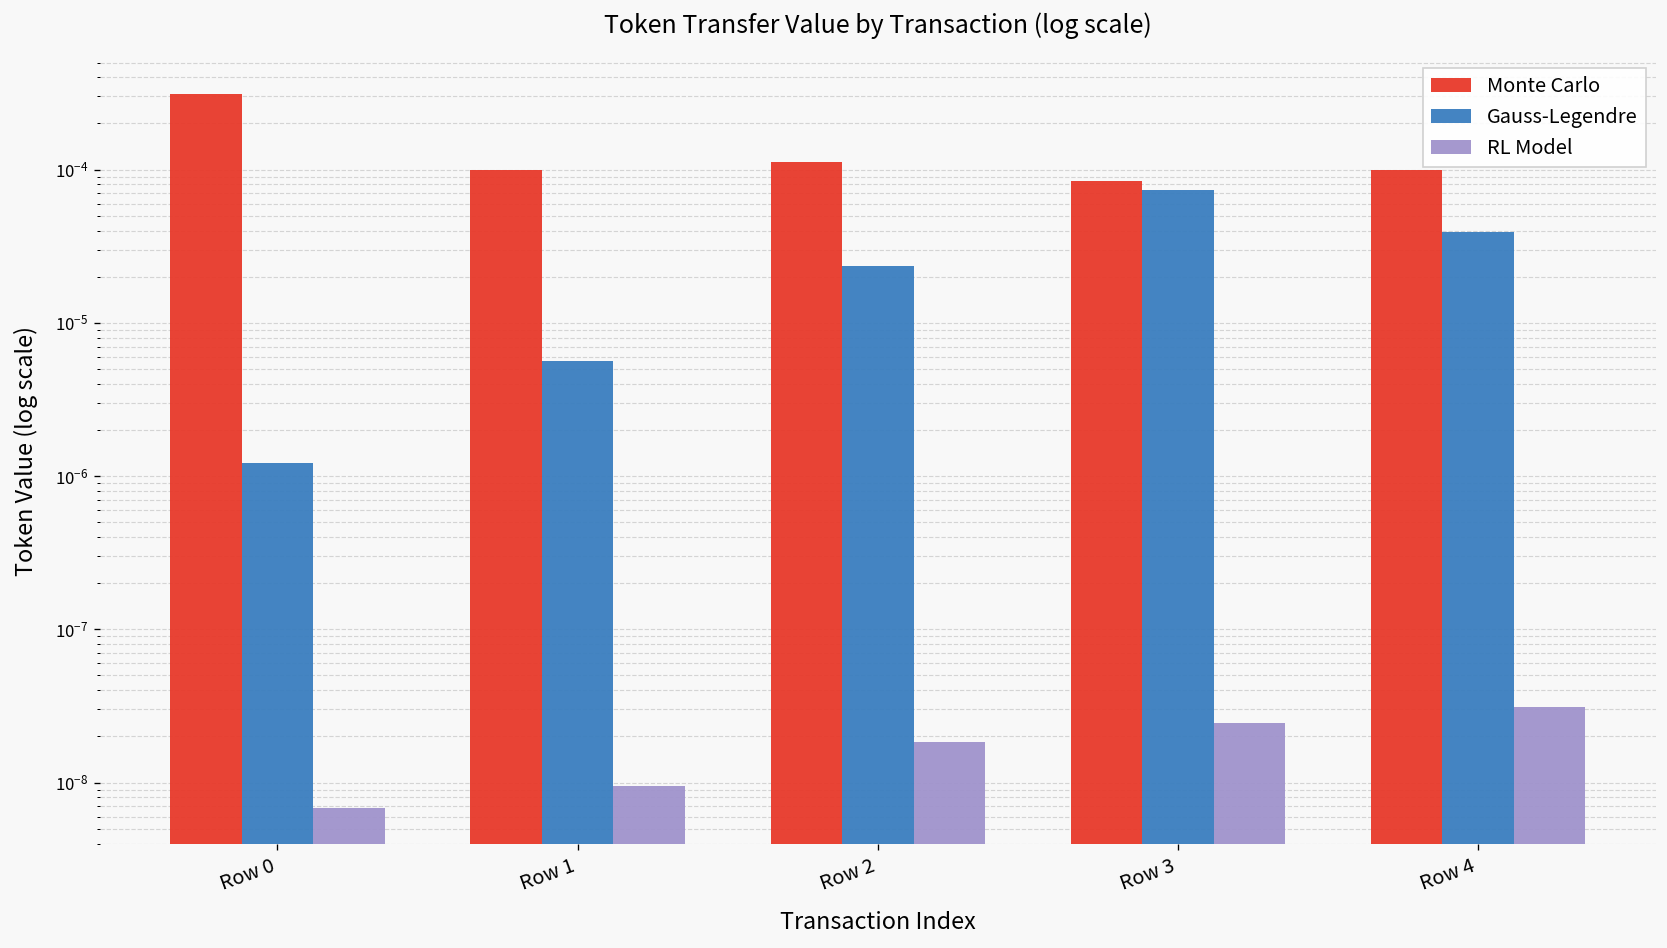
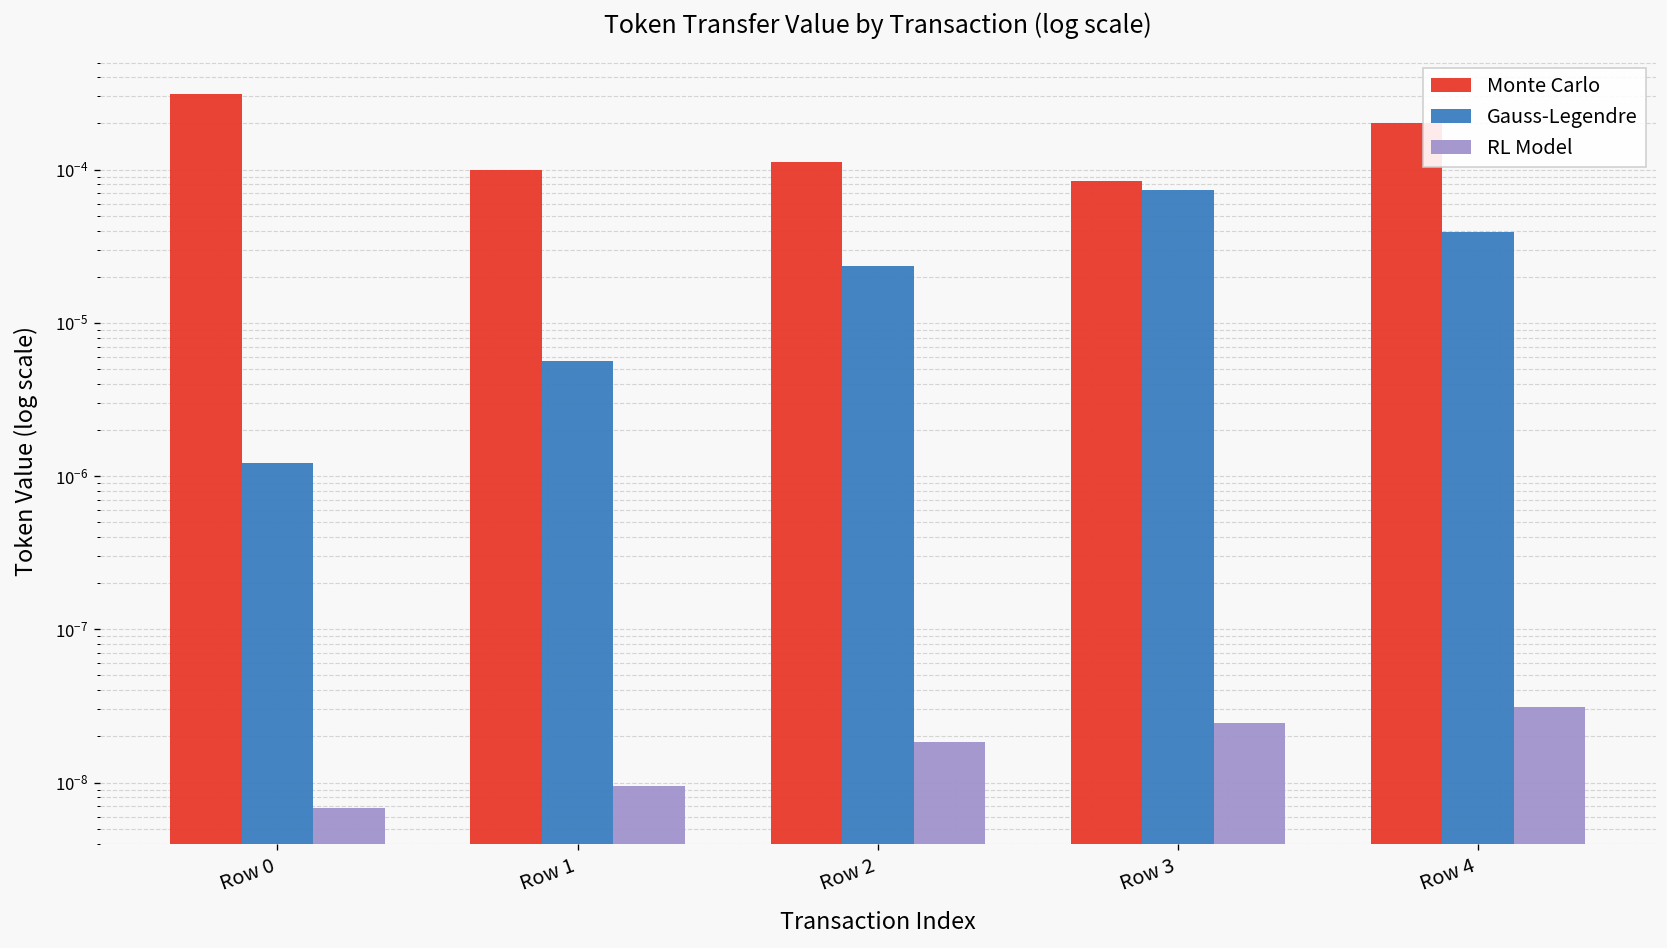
Monte Carlo, Row 4: 0.0001 -> 0.0002
